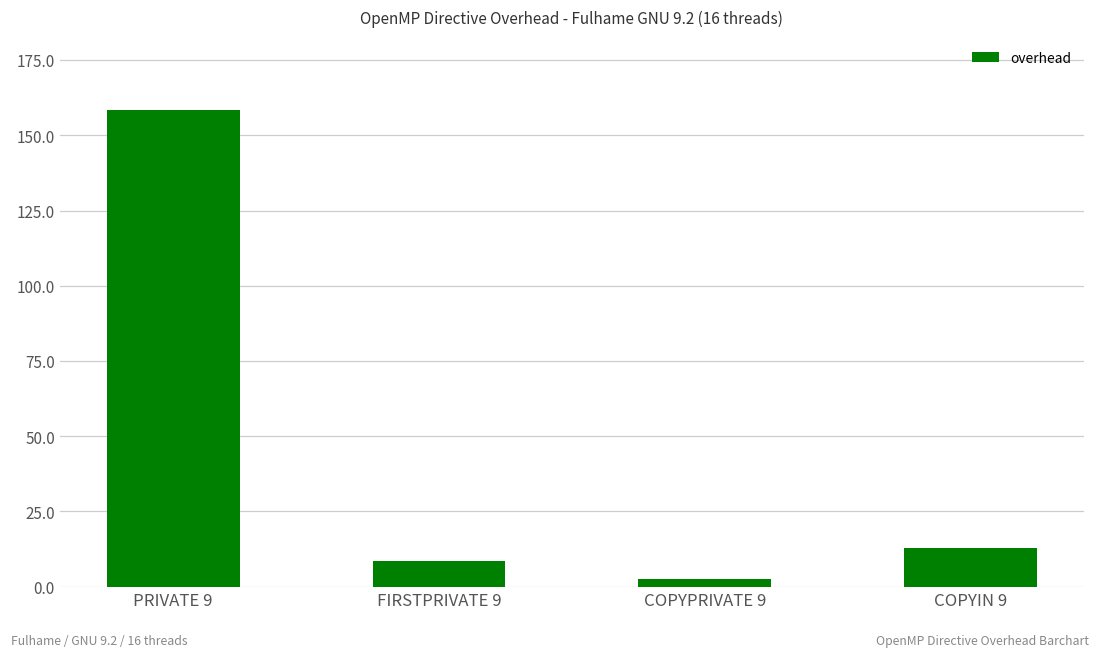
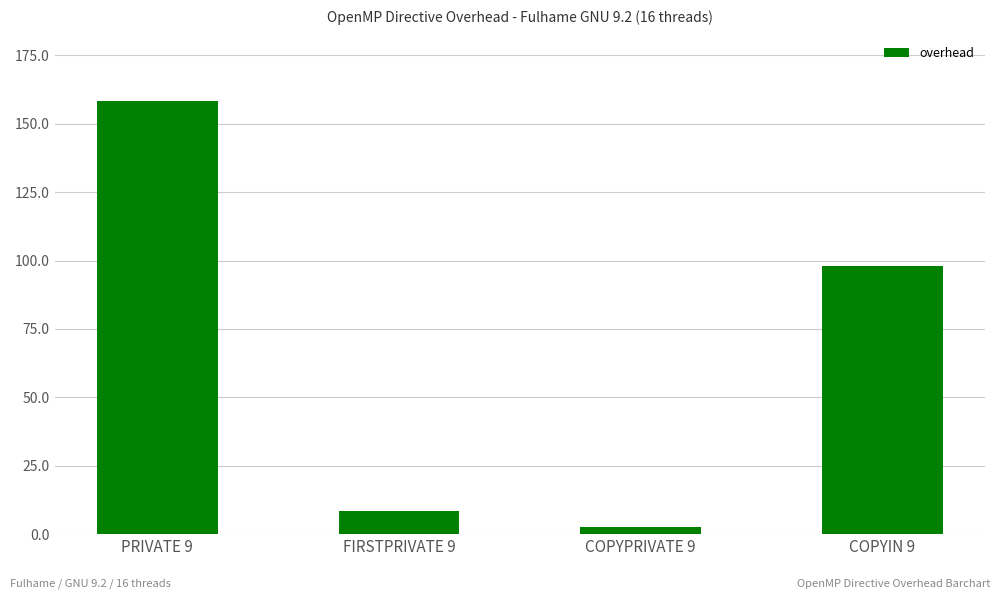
COPYIN 9: 13 -> 98
